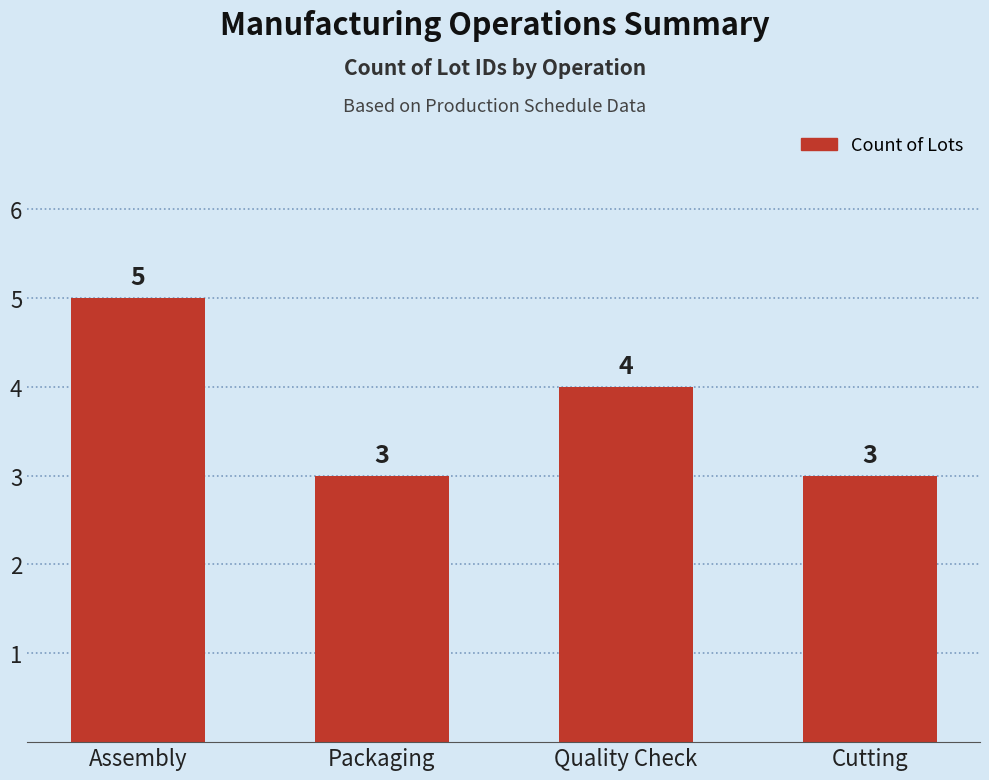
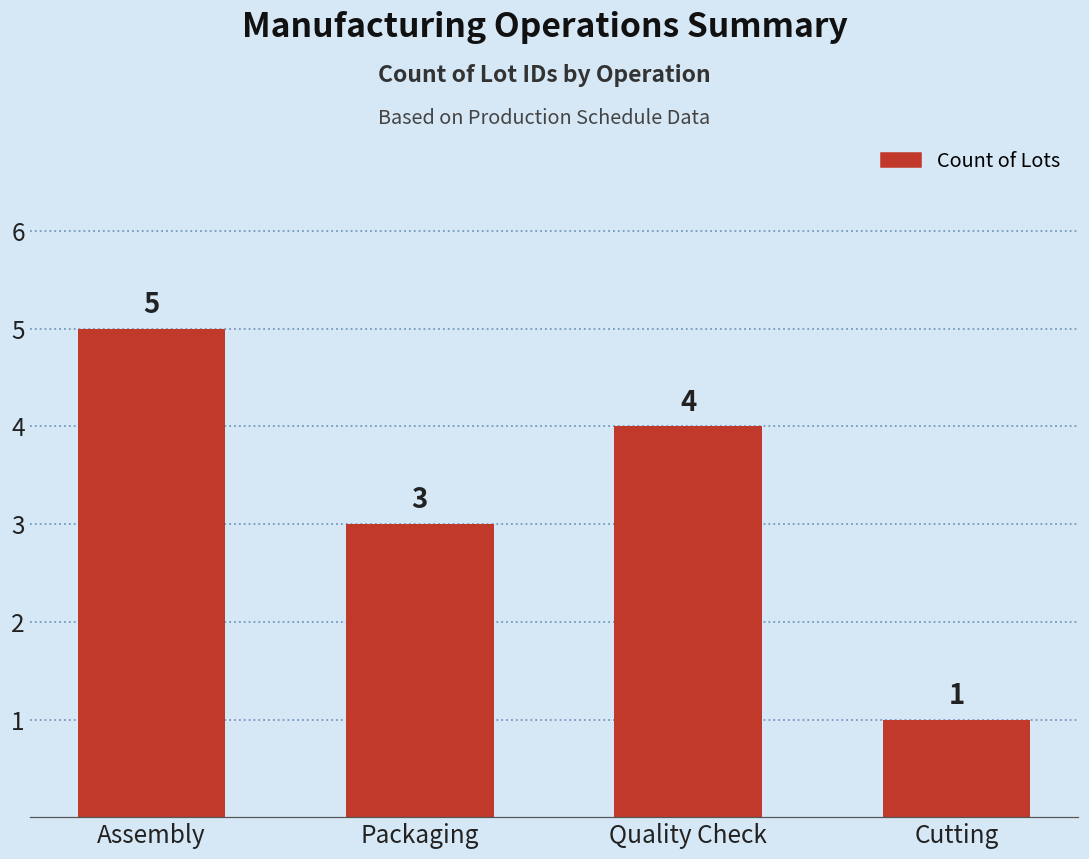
Cutting: 3 -> 1
